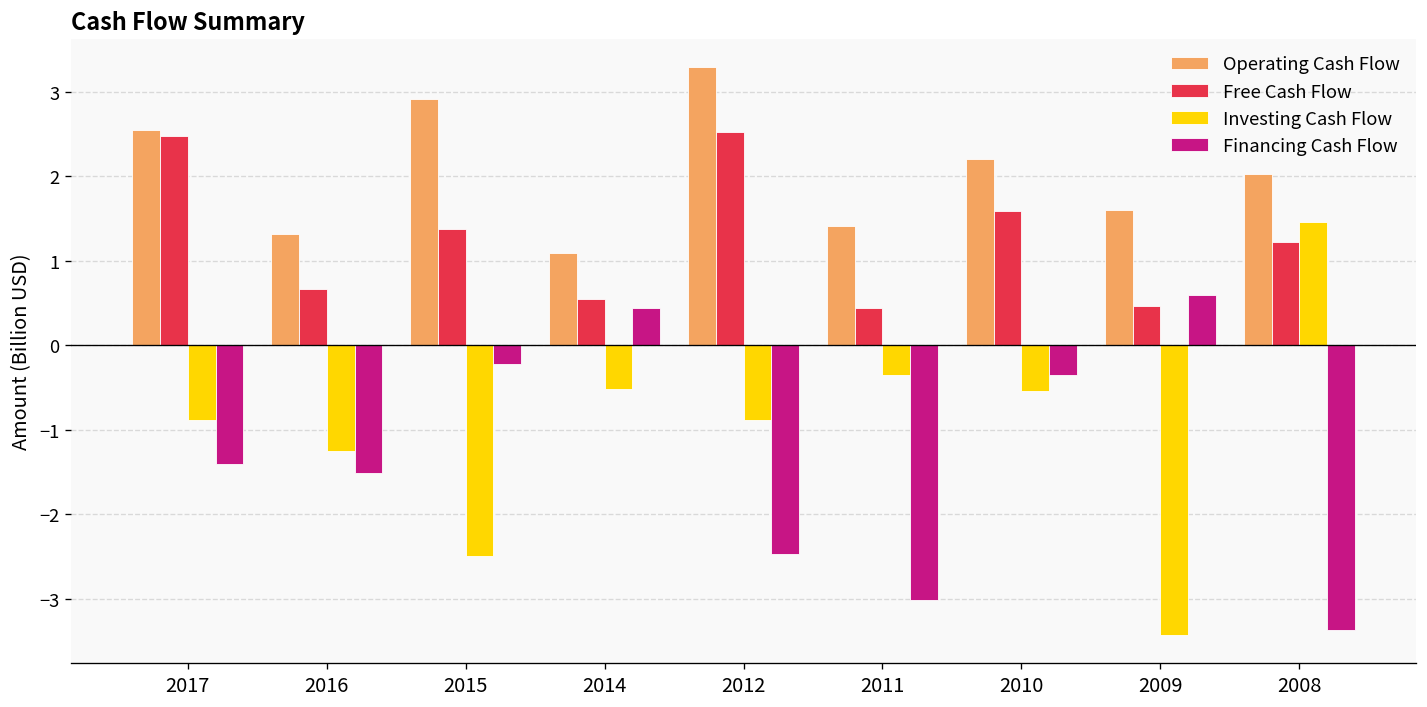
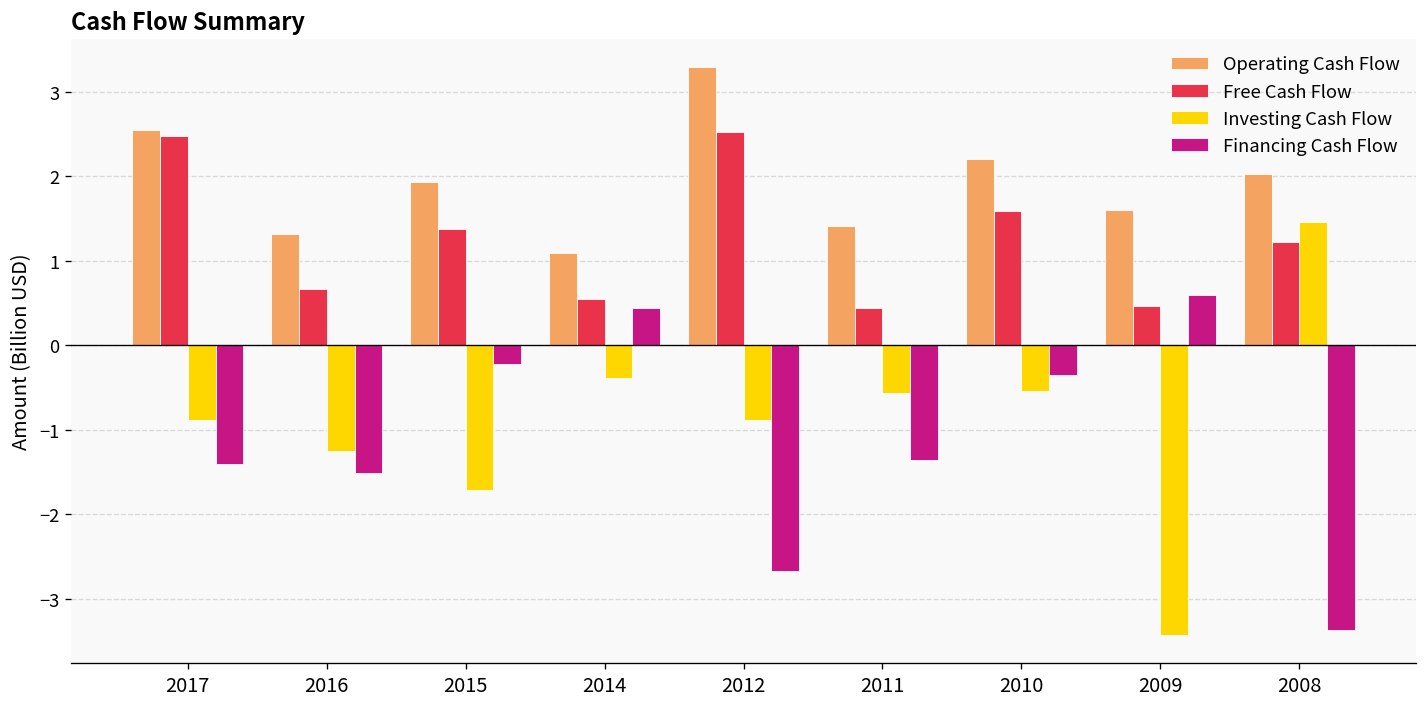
Operating Cash Flow, 2015: 2.9 -> 1.9
Investing Cash Flow, 2015: -2.5 -> -1.7
Investing Cash Flow, 2014: -0.5 -> -0.4
Financing Cash Flow, 2012: -2.5 -> -2.7
Investing Cash Flow, 2011: -0.4 -> -0.6
Financing Cash Flow, 2011: -3.0 -> -1.4
